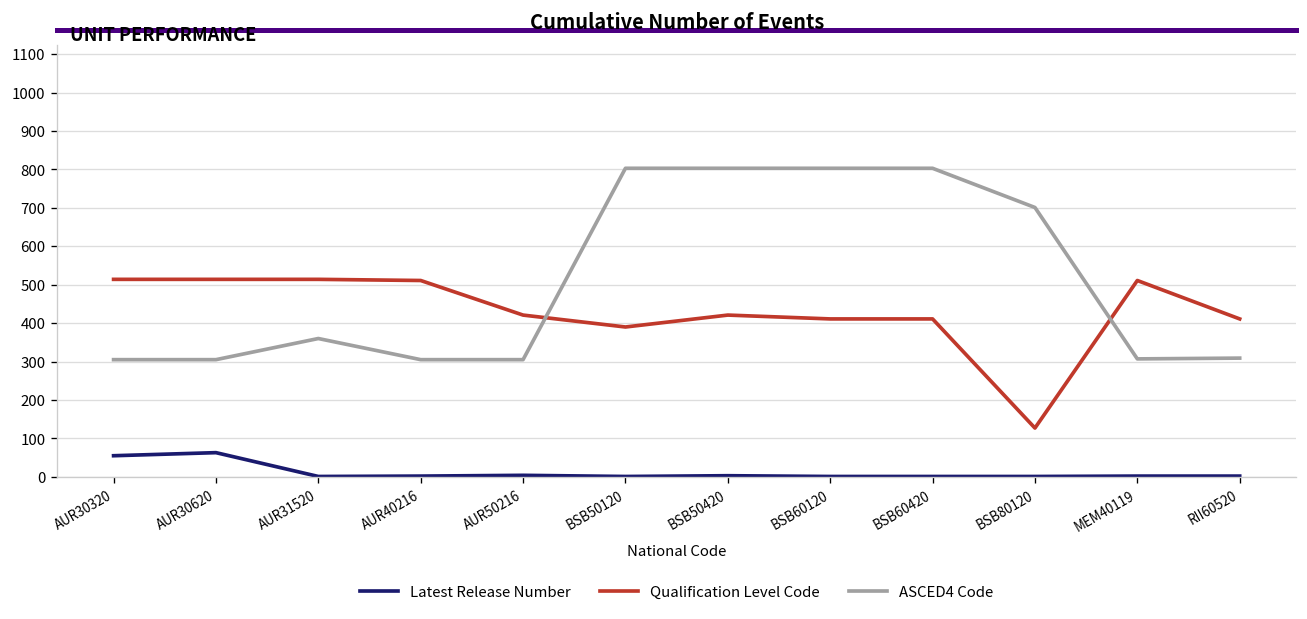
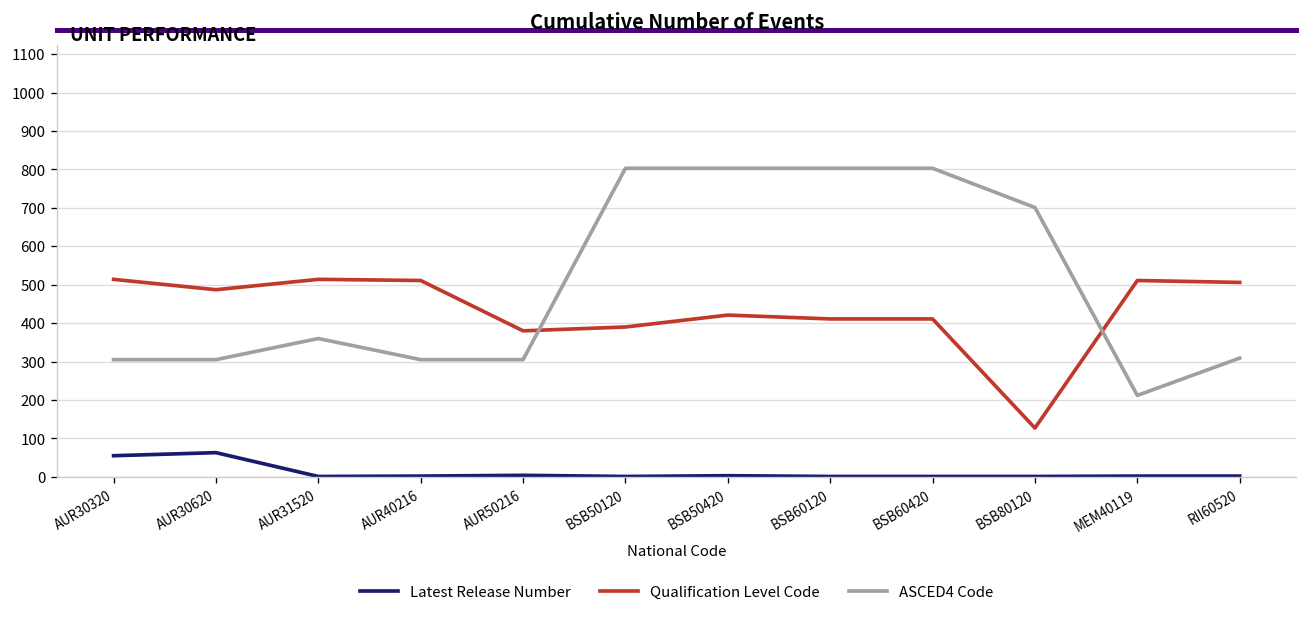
Qualification Level Code, AUR30620: 510 -> 490
Qualification Level Code, AUR50216: 420 -> 380
ASCED4 Code, MEM40119: 310 -> 210
Qualification Level Code, RII60520: 410 -> 510
